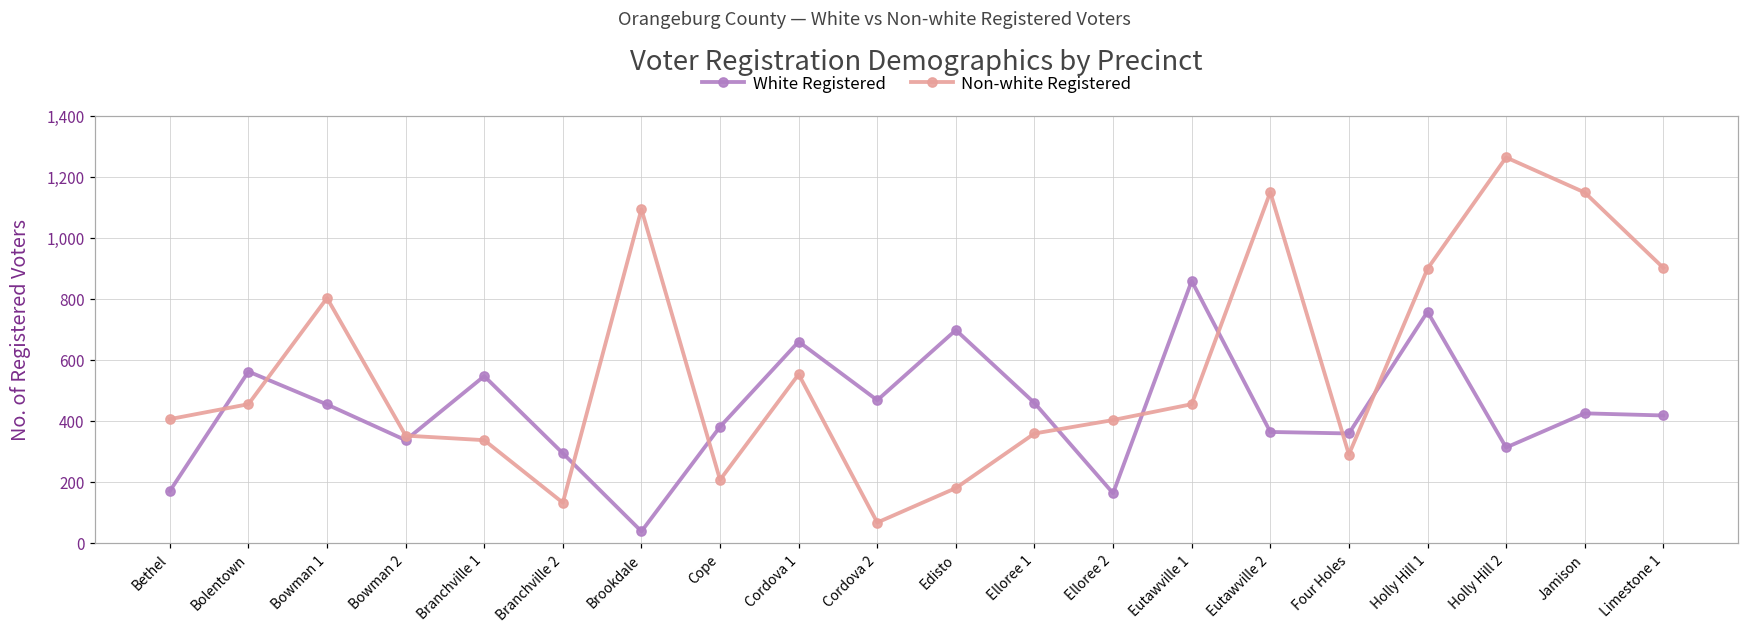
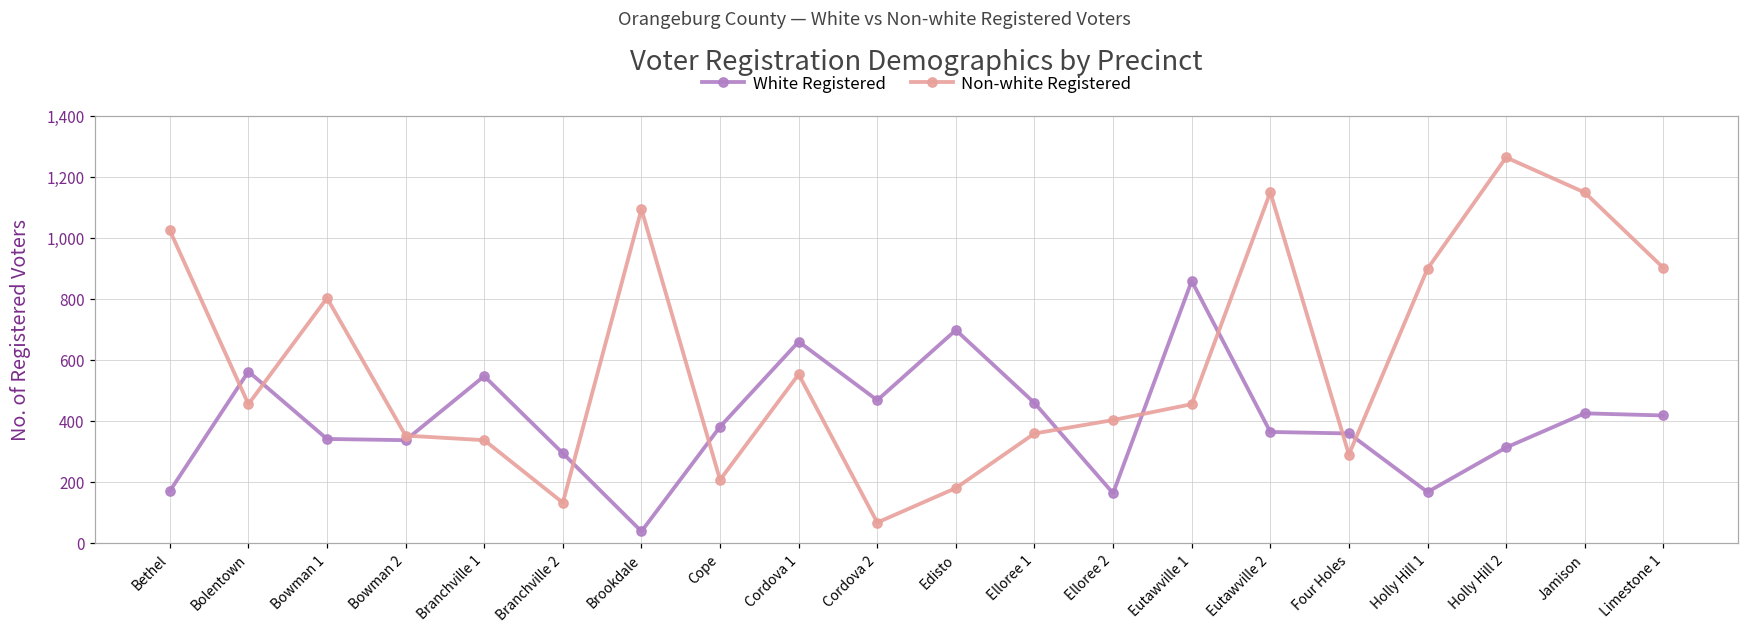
Non-white Registered, Bethel: 410 -> 1,020
White Registered, Bowman 1: 450 -> 340
White Registered, Holly Hill 1: 760 -> 170
